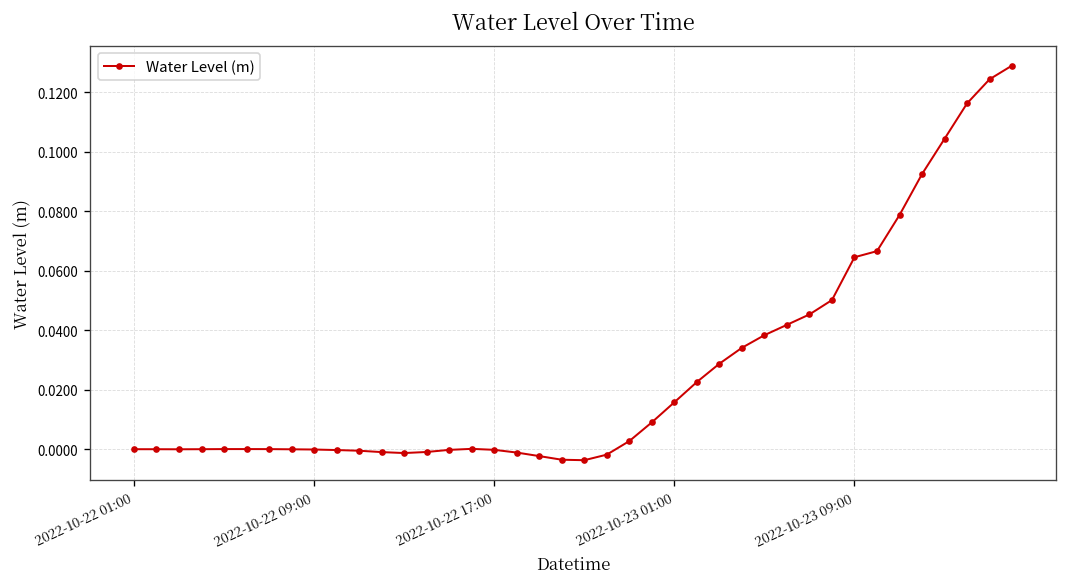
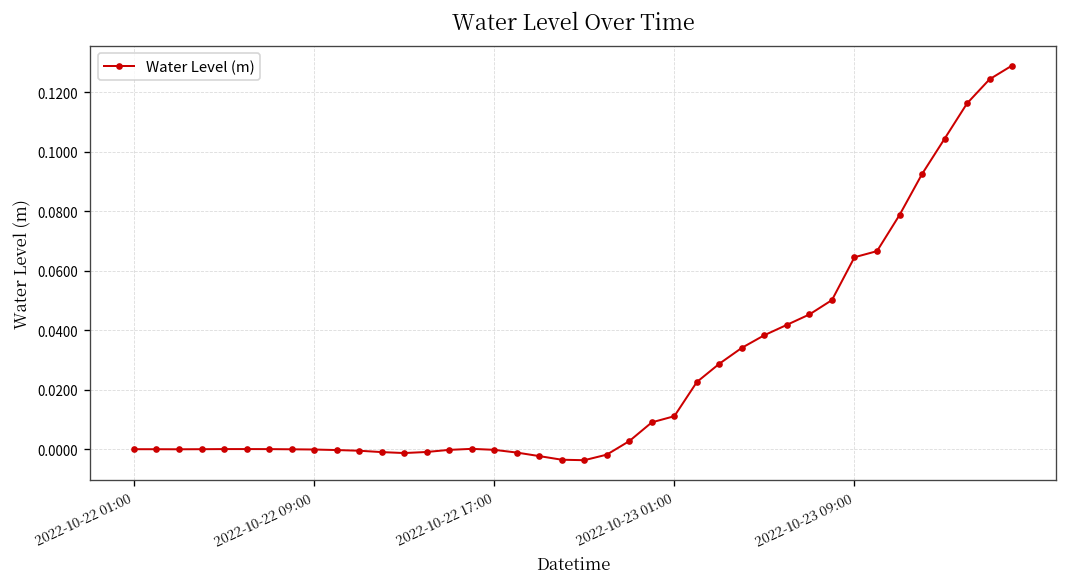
2022-10-23 01:00: 0.016 -> 0.011
